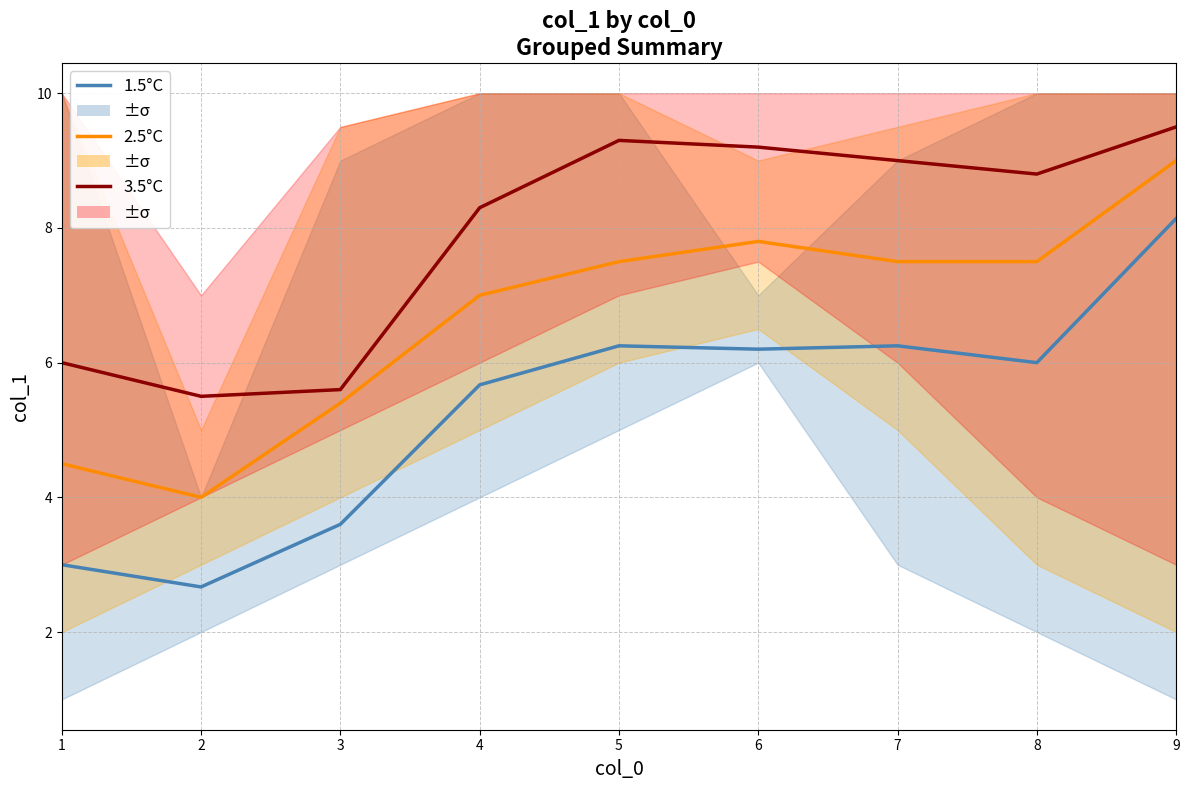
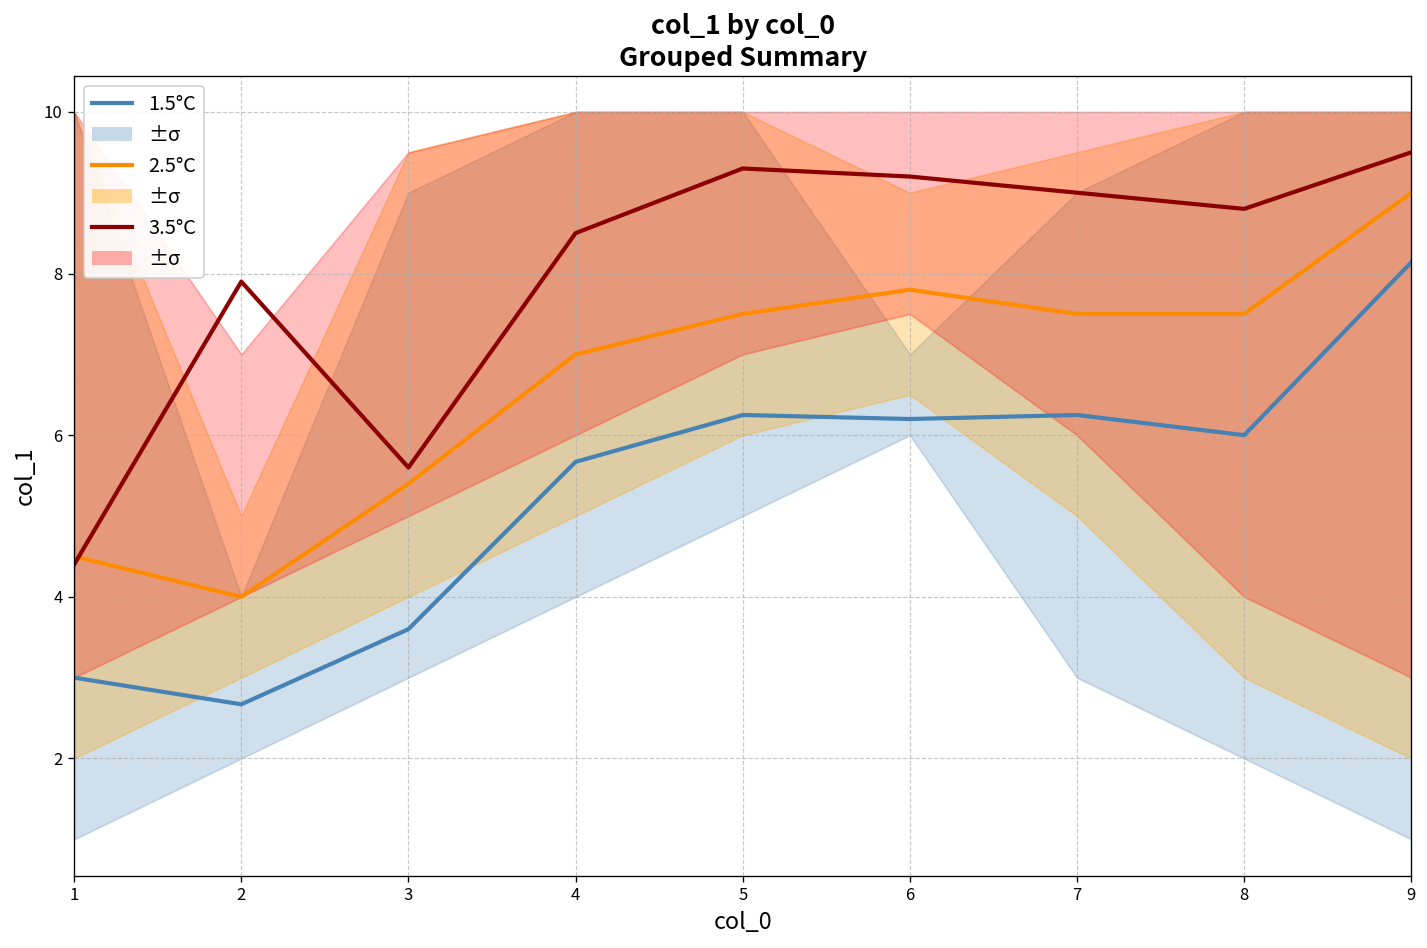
3.5°C, 1: 6.0 -> 4.4
3.5°C, 2: 5.5 -> 7.9
3.5°C, 4: 8.3 -> 8.5
